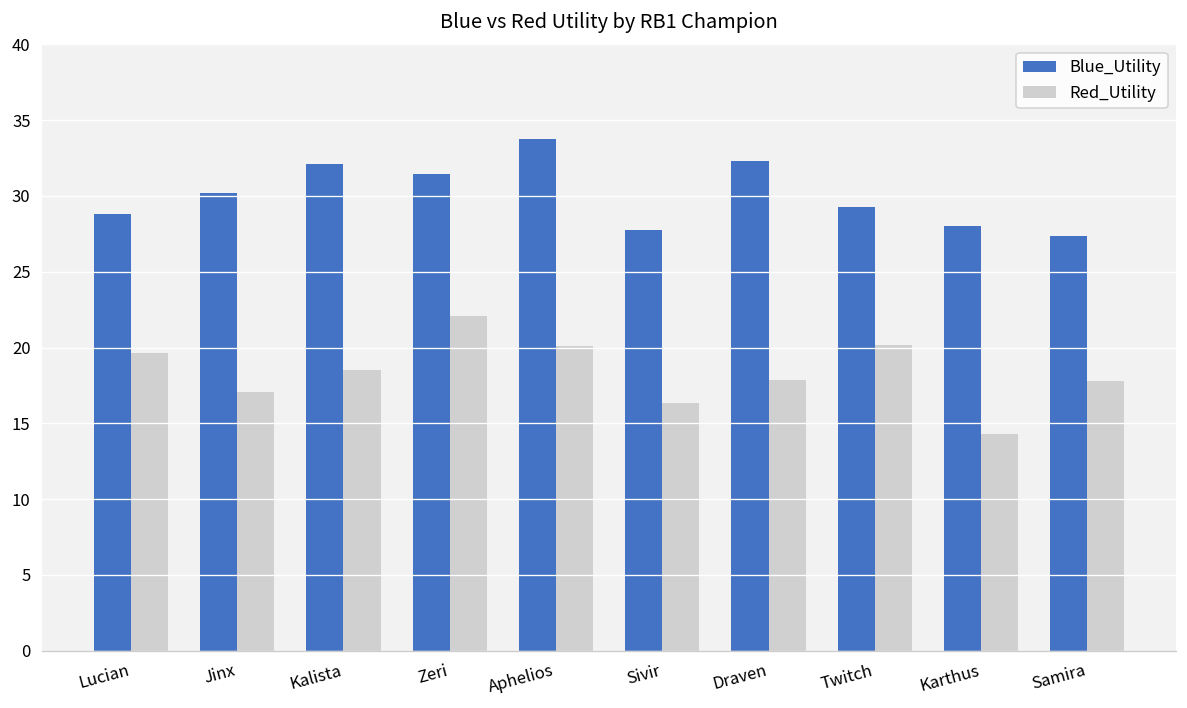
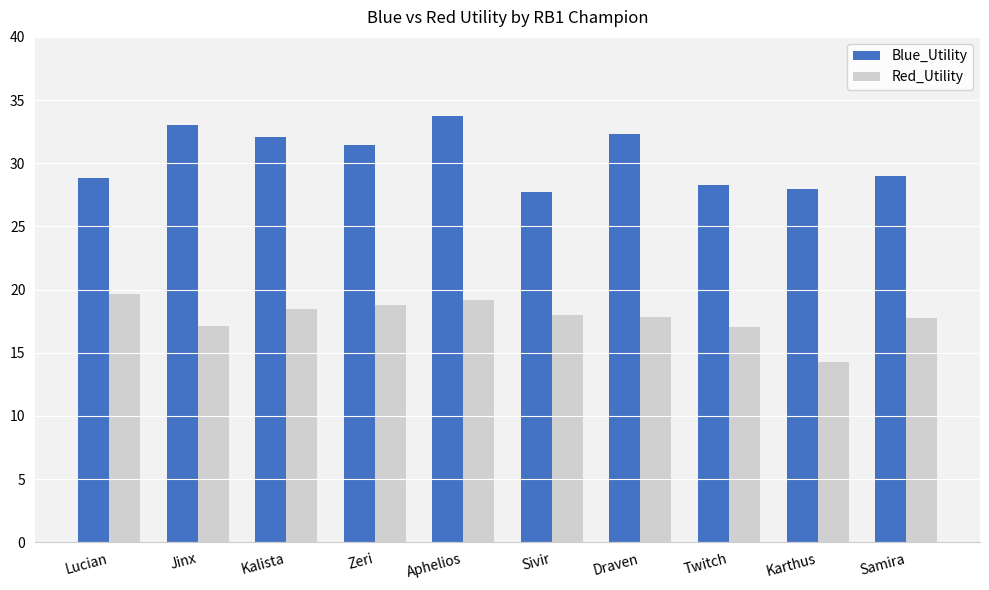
Blue_Utility, Jinx: 30.2 -> 33.0
Red_Utility, Zeri: 22.1 -> 18.8
Red_Utility, Aphelios: 20.1 -> 19.2
Red_Utility, Sivir: 16.4 -> 18.0
Blue_Utility, Twitch: 29.3 -> 28.3
Red_Utility, Twitch: 20.2 -> 17.0
Blue_Utility, Samira: 27.3 -> 29.0
